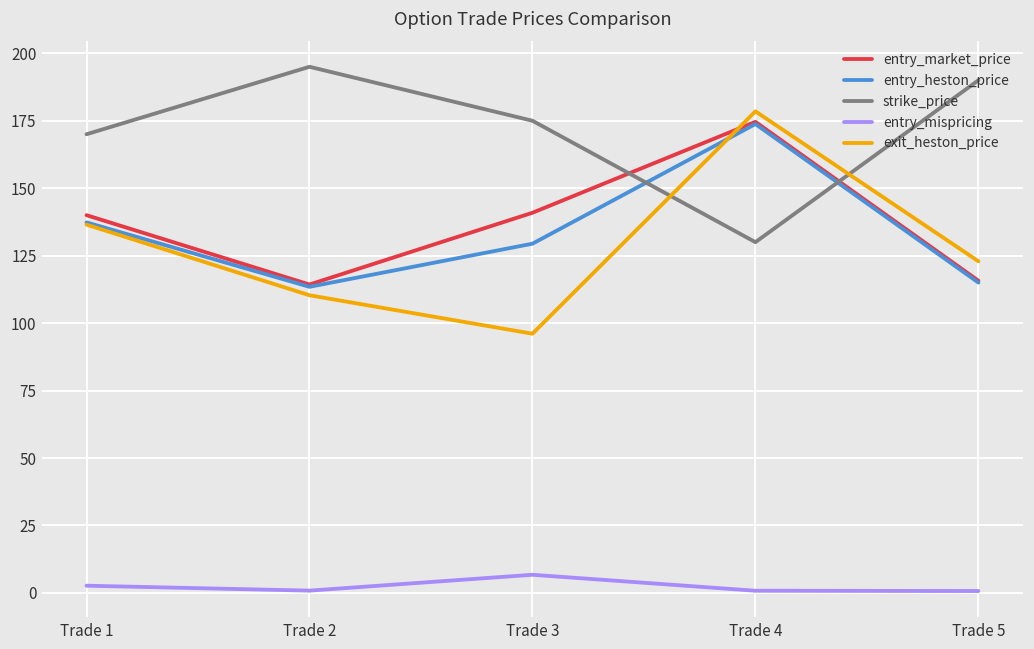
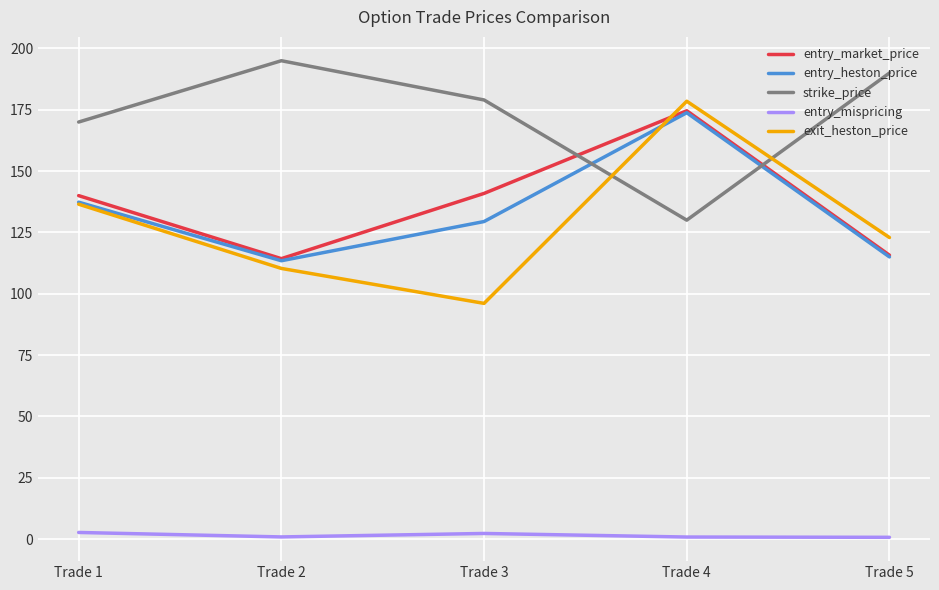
strike_price, Trade 3: 175 -> 179
entry_mispricing, Trade 3: 7 -> 2
